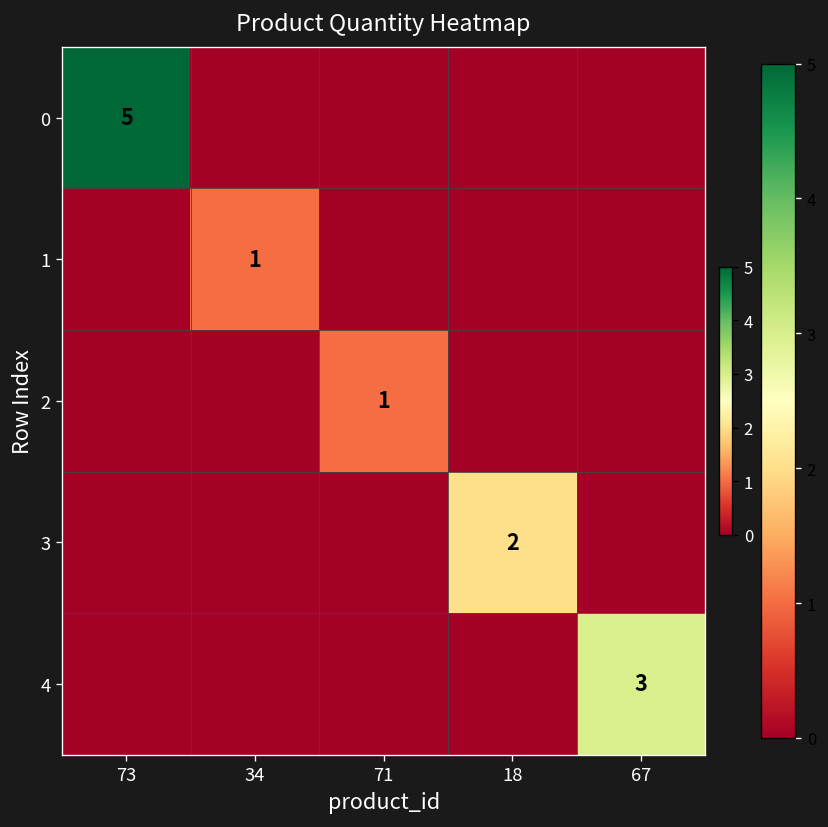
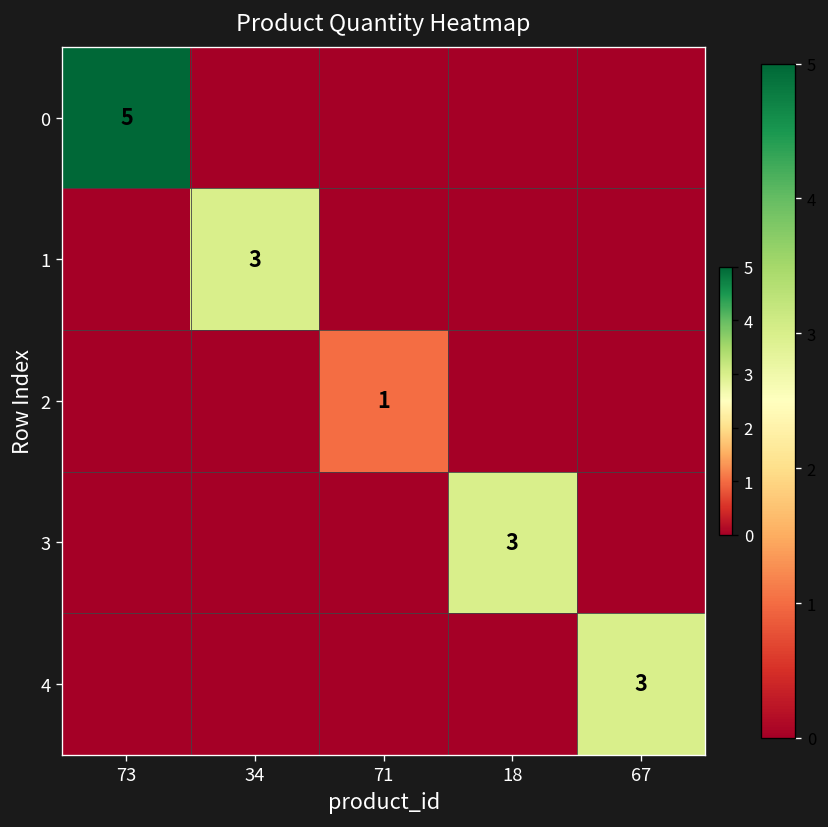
1, 34: 1 -> 3
3, 18: 2 -> 3
